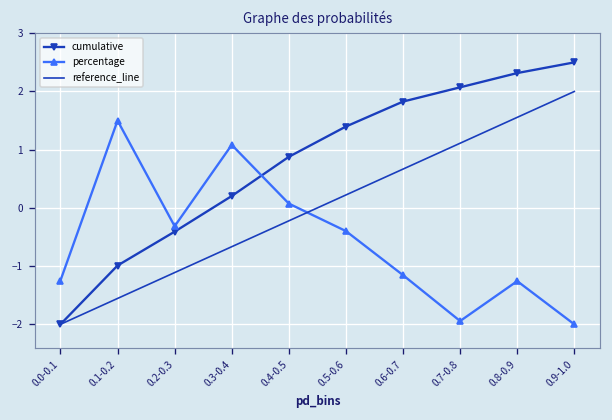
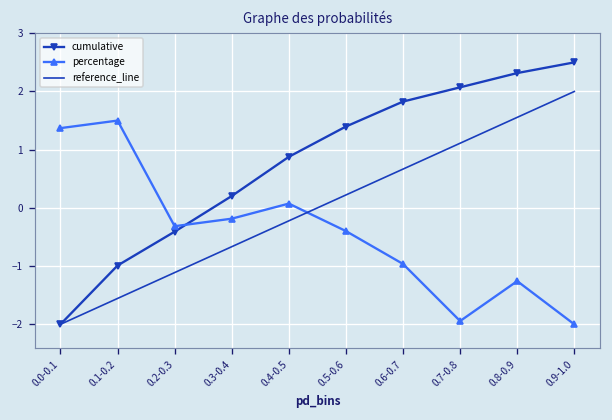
percentage, 0.0-0.1: -1.2 -> 1.4
percentage, 0.3-0.4: 1.1 -> -0.2
percentage, 0.6-0.7: -1.2 -> -1.0
